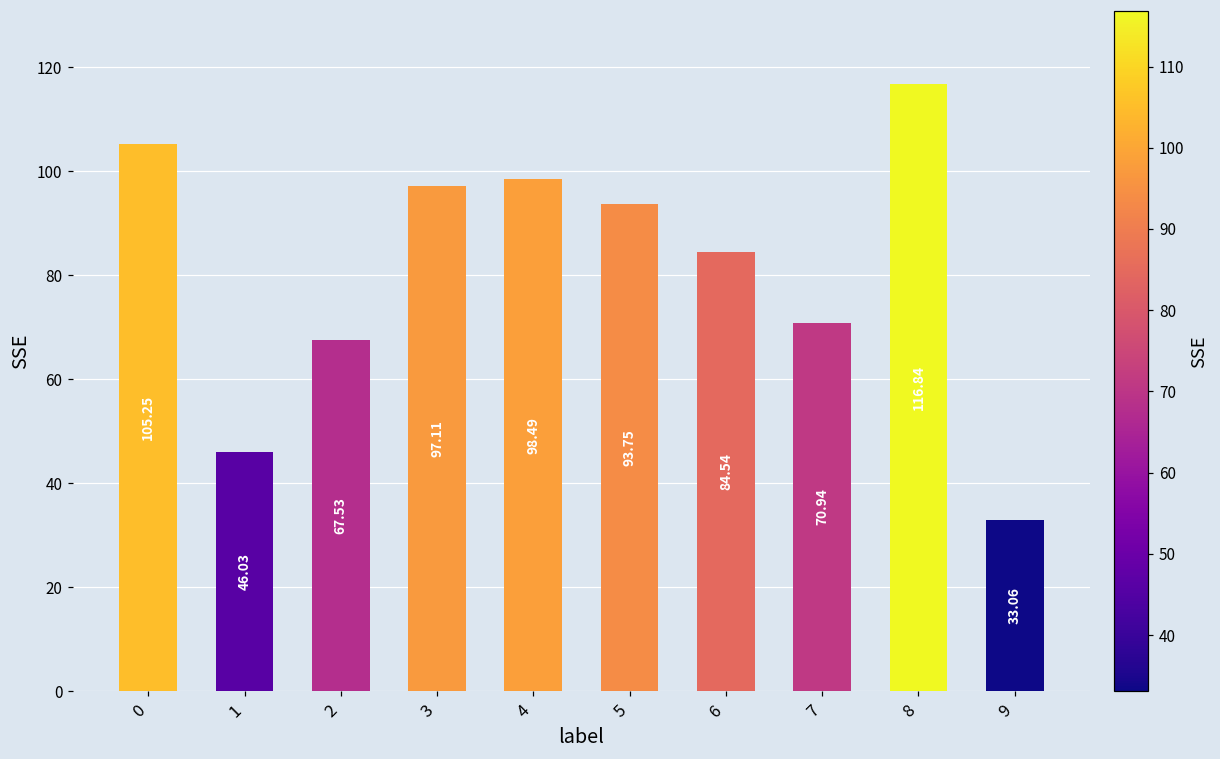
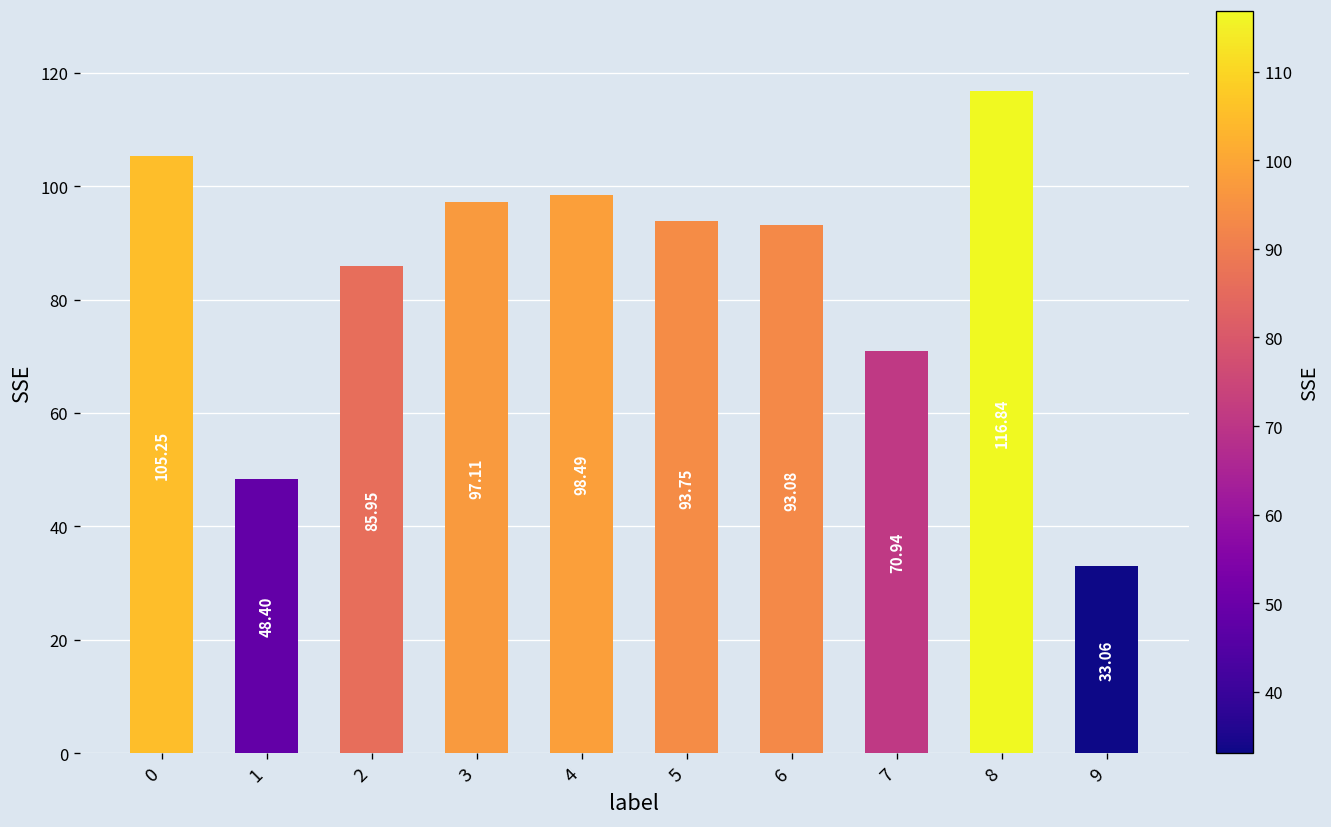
1: 46.03 -> 48.40
2: 67.53 -> 85.95
6: 84.54 -> 93.08
